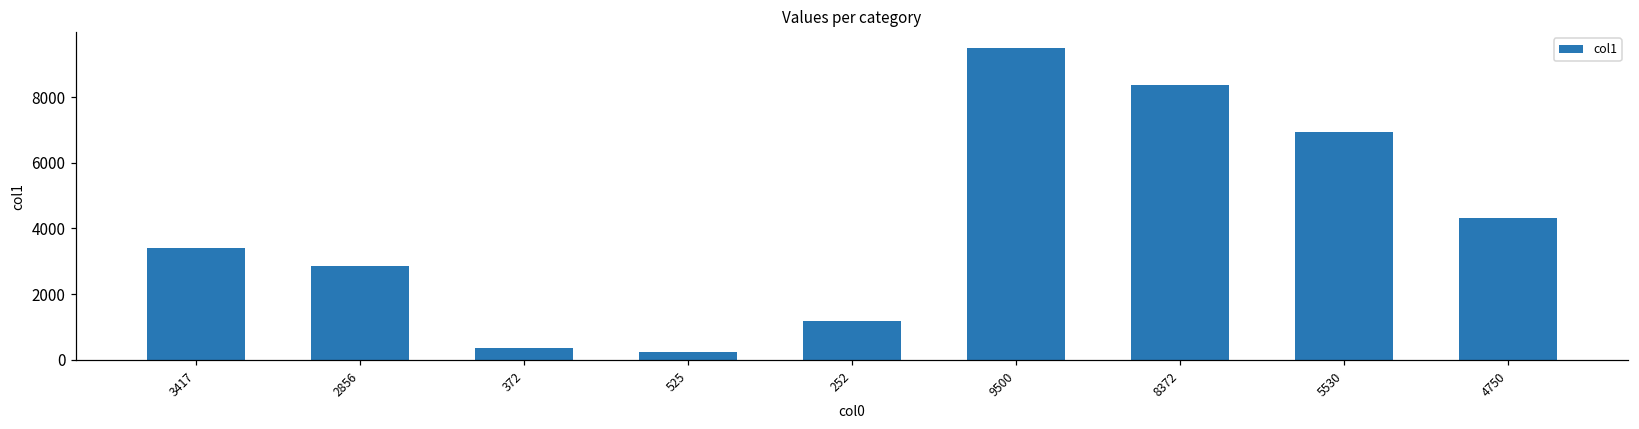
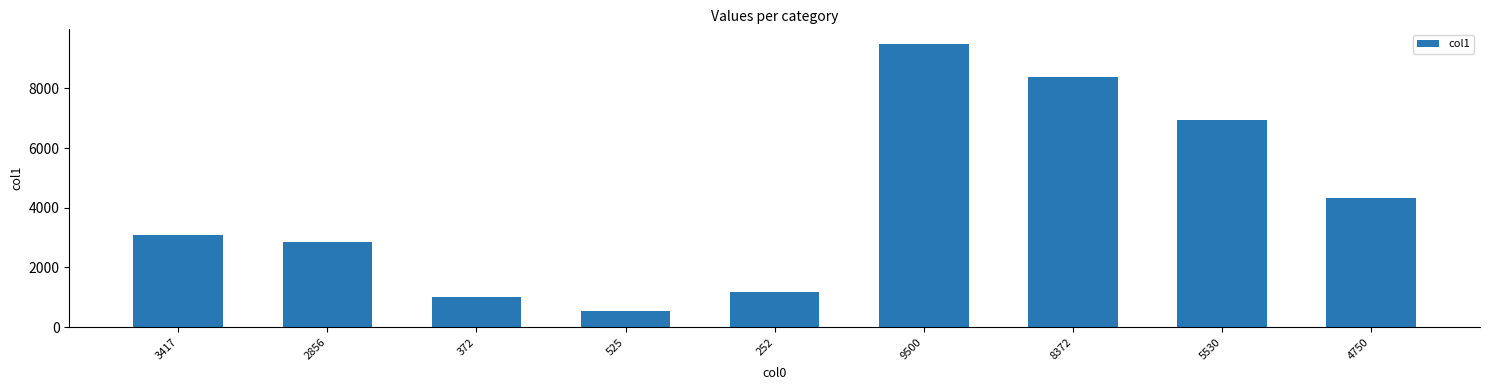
3417: 3400 -> 3100
372: 400 -> 1000
525: 200 -> 500
